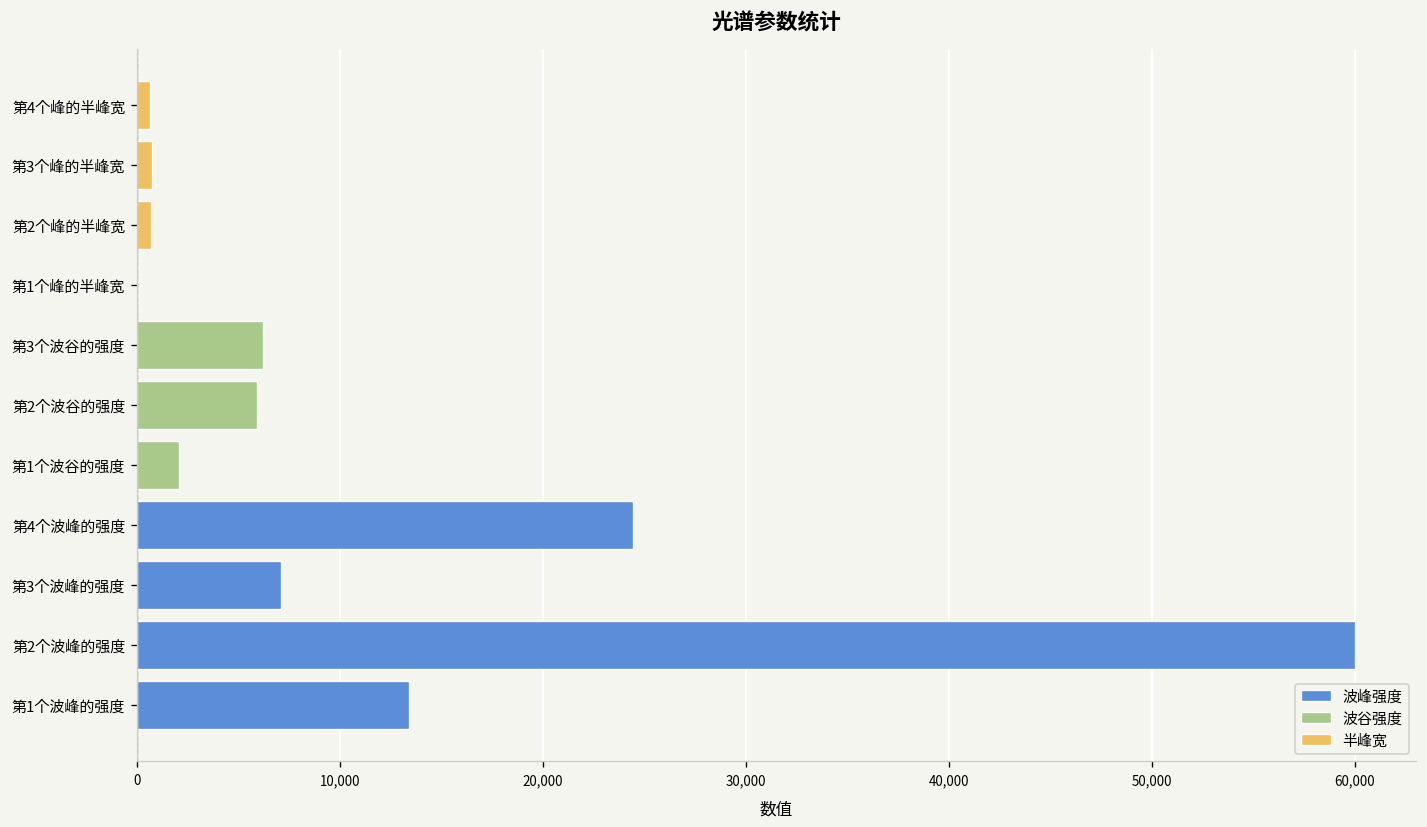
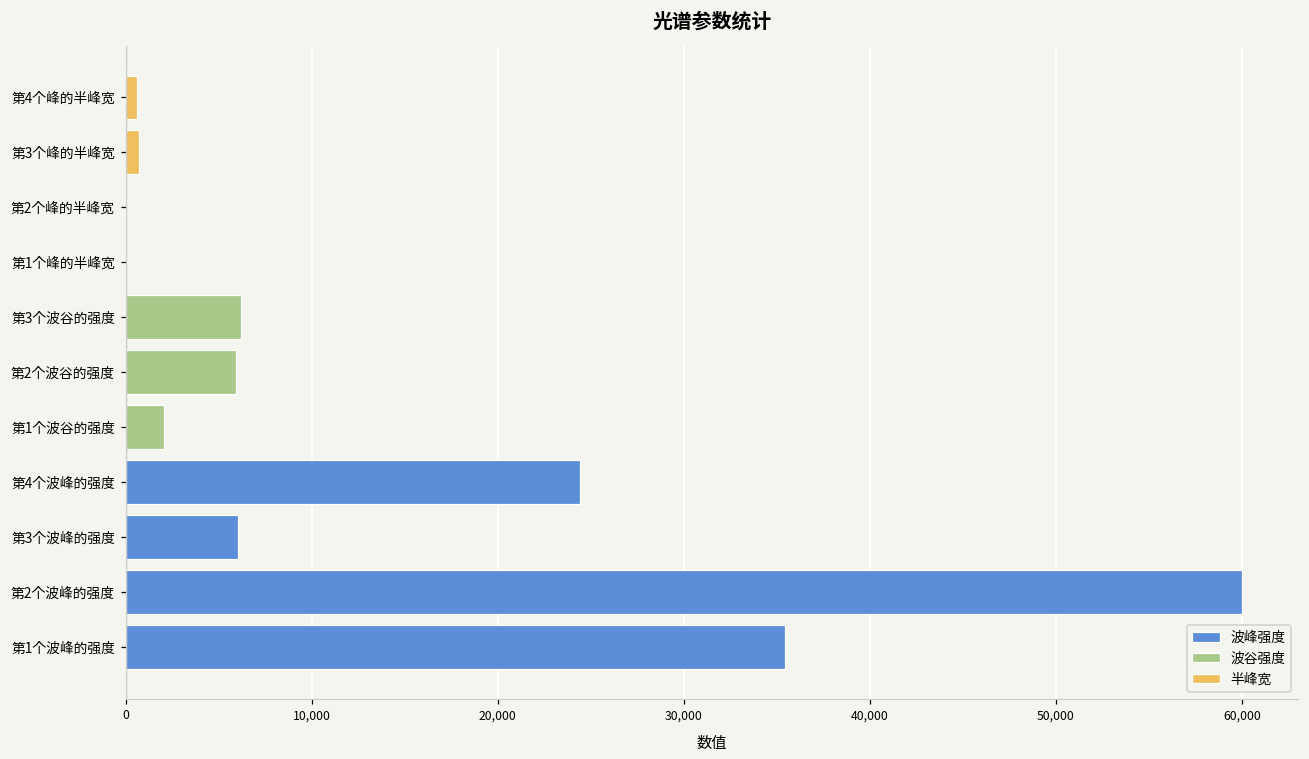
半峰宽, 第2个峰的半峰宽: 700 -> 0
波峰强度, 第3个波峰的强度: 7,100 -> 6,000
波峰强度, 第1个波峰的强度: 13,400 -> 35,500
